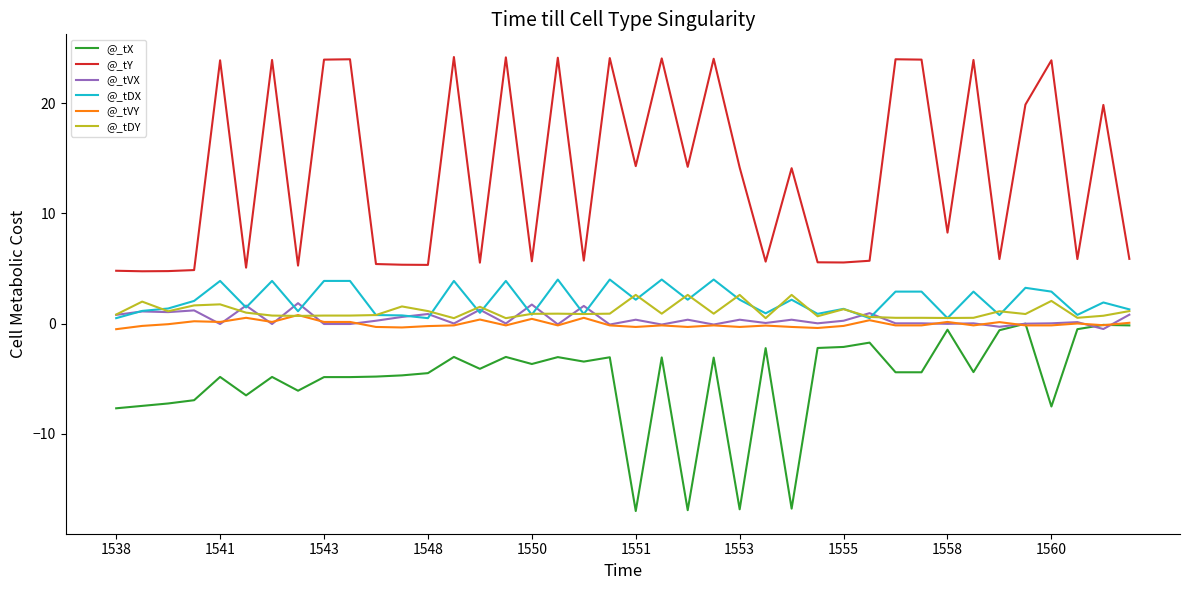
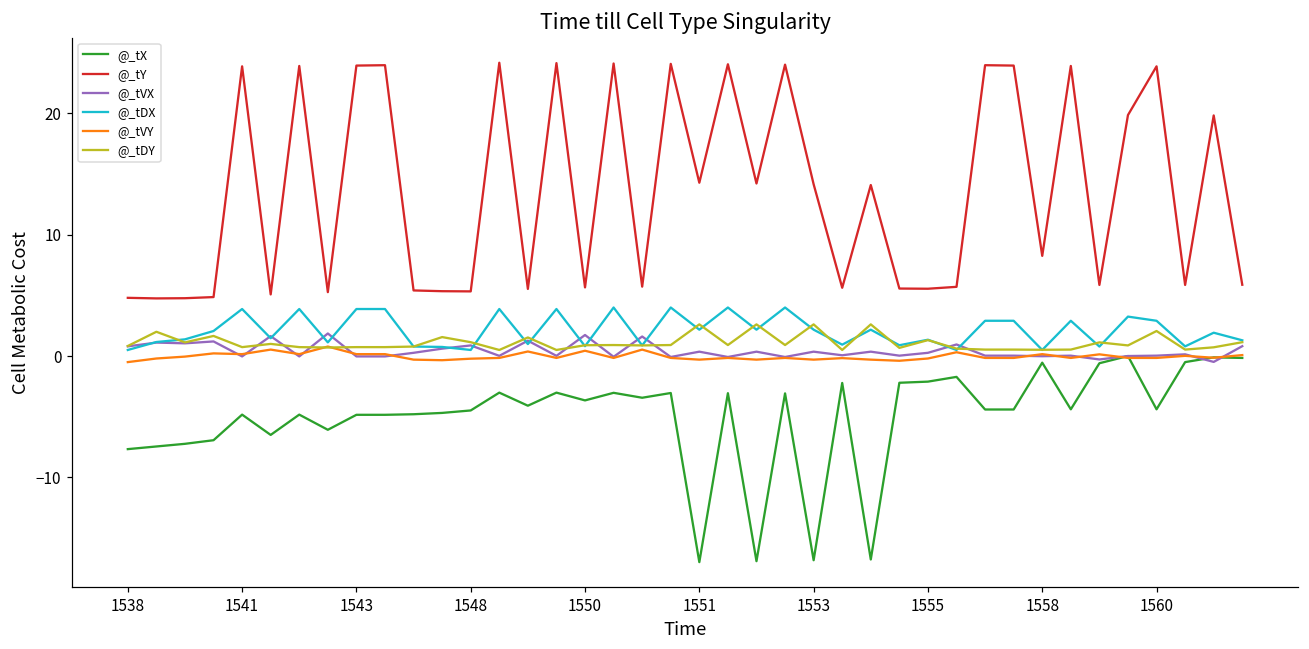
@_tDY, 1541: 1.8 -> 0.7
@_tX, 1560: -7.5 -> -4.4
